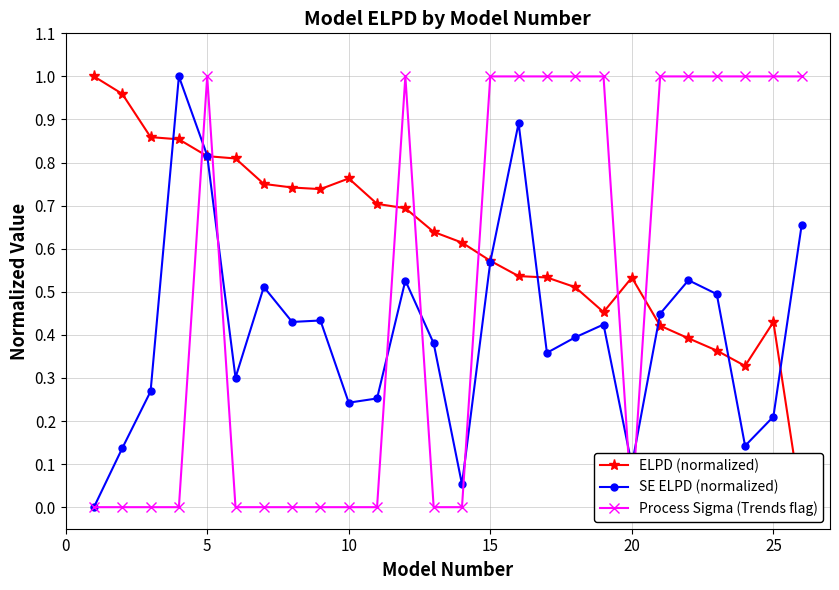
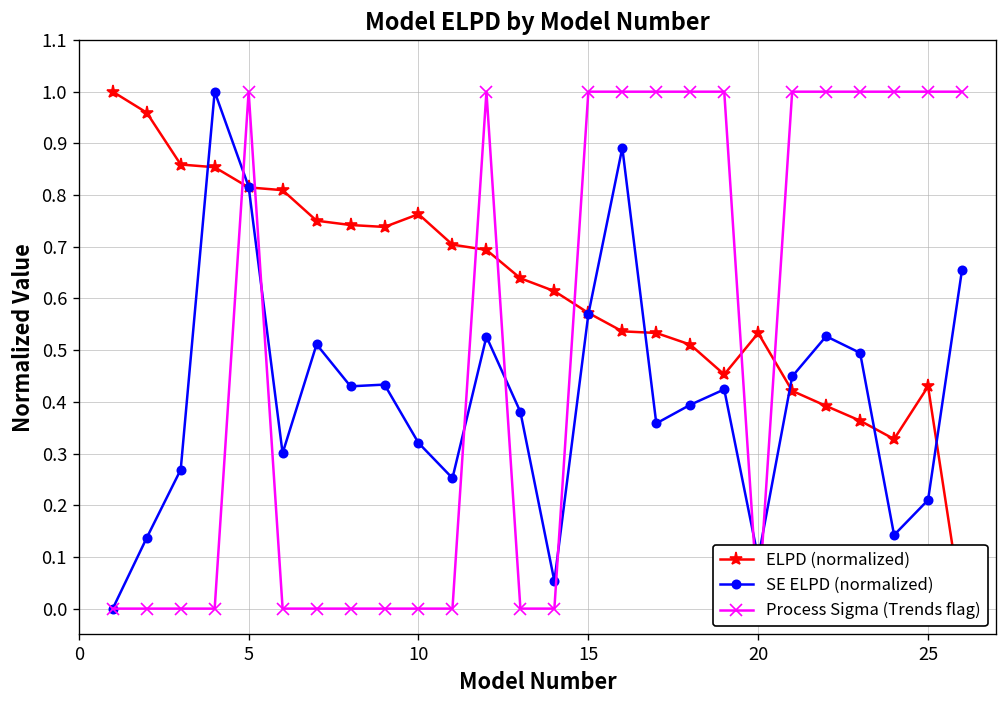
SE ELPD (normalized), 10: 0.24 -> 0.32
